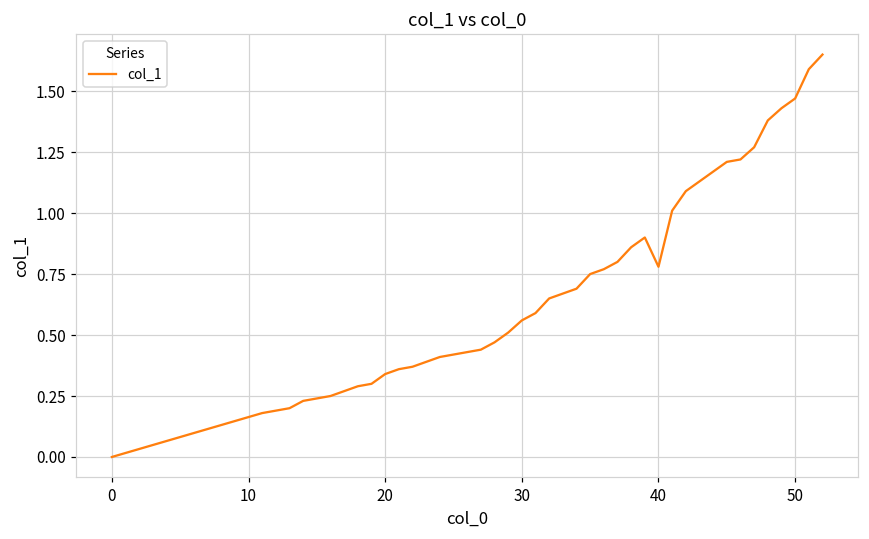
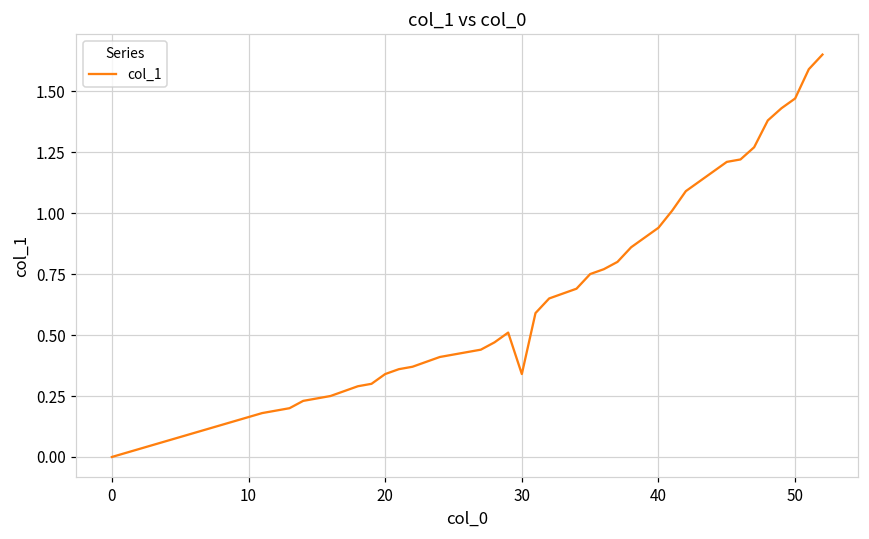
30: 0.56 -> 0.34
40: 0.78 -> 0.94
